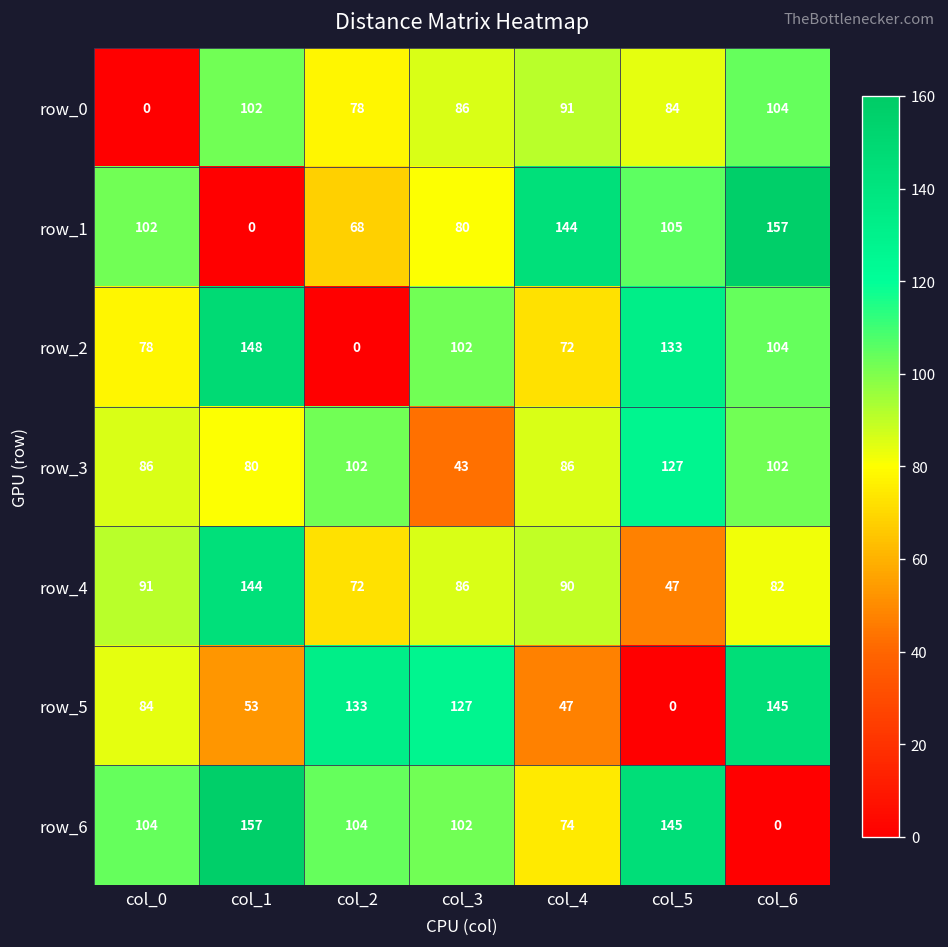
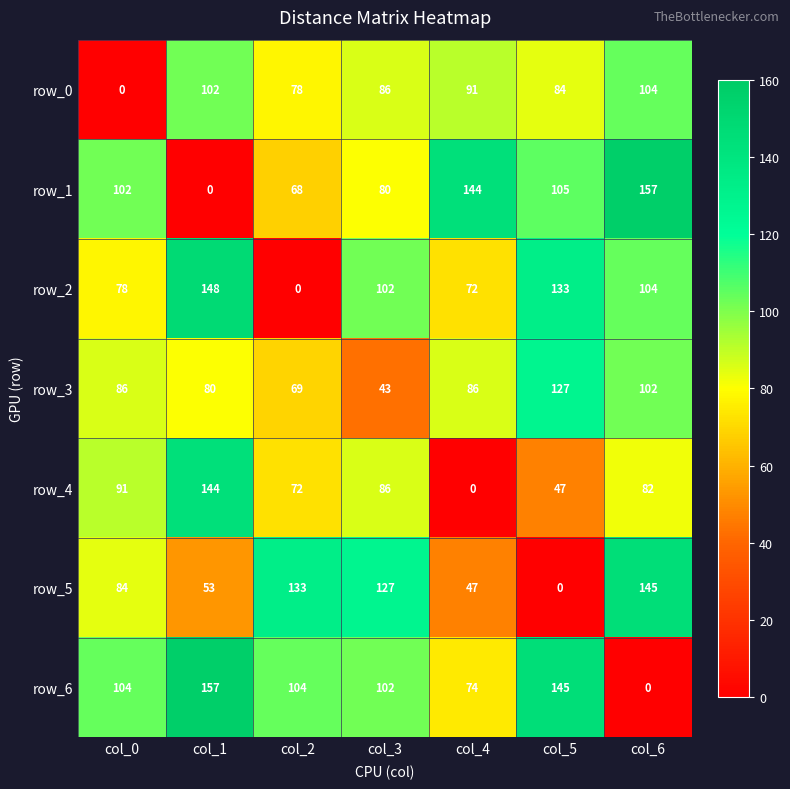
row_3, col_2: 102 -> 69
row_4, col_4: 90 -> 0
